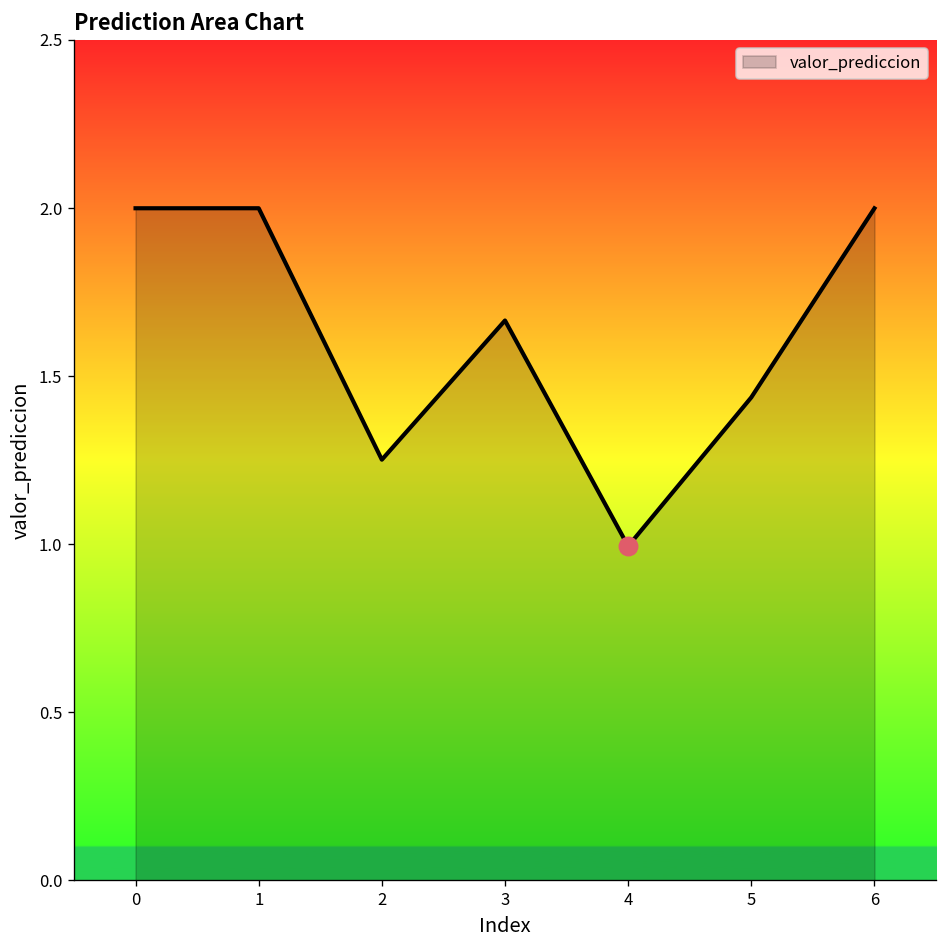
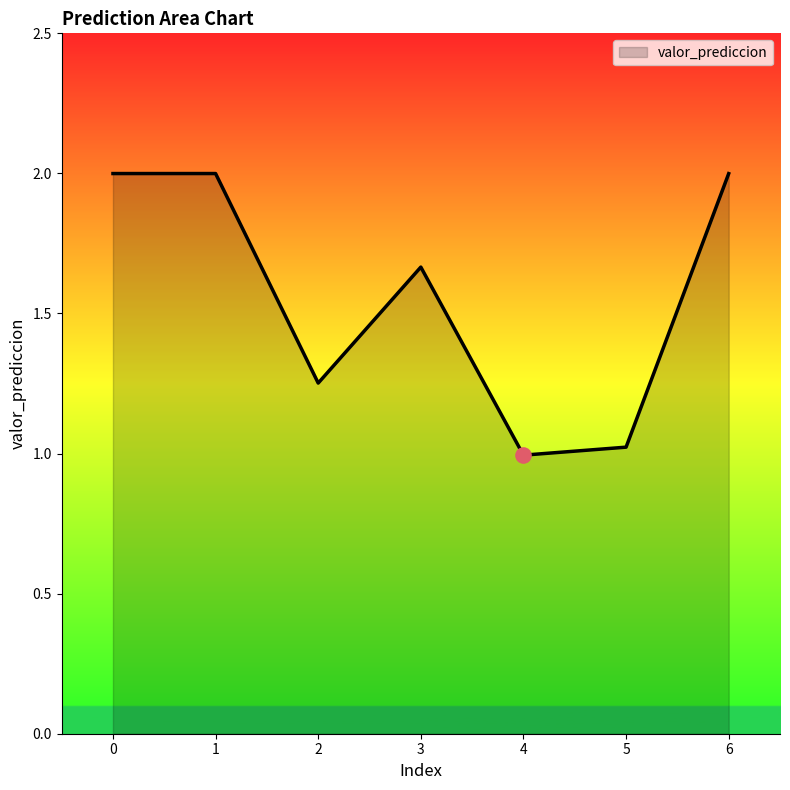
valor_prediccion, 5: 1.44 -> 1.02
